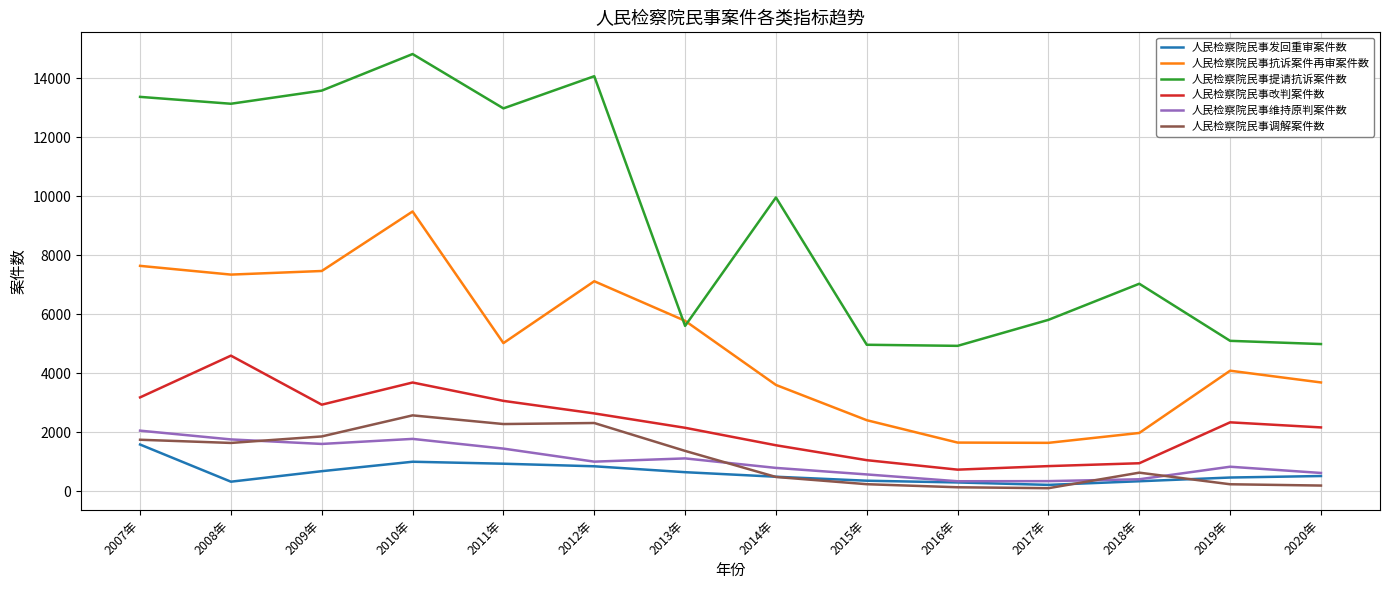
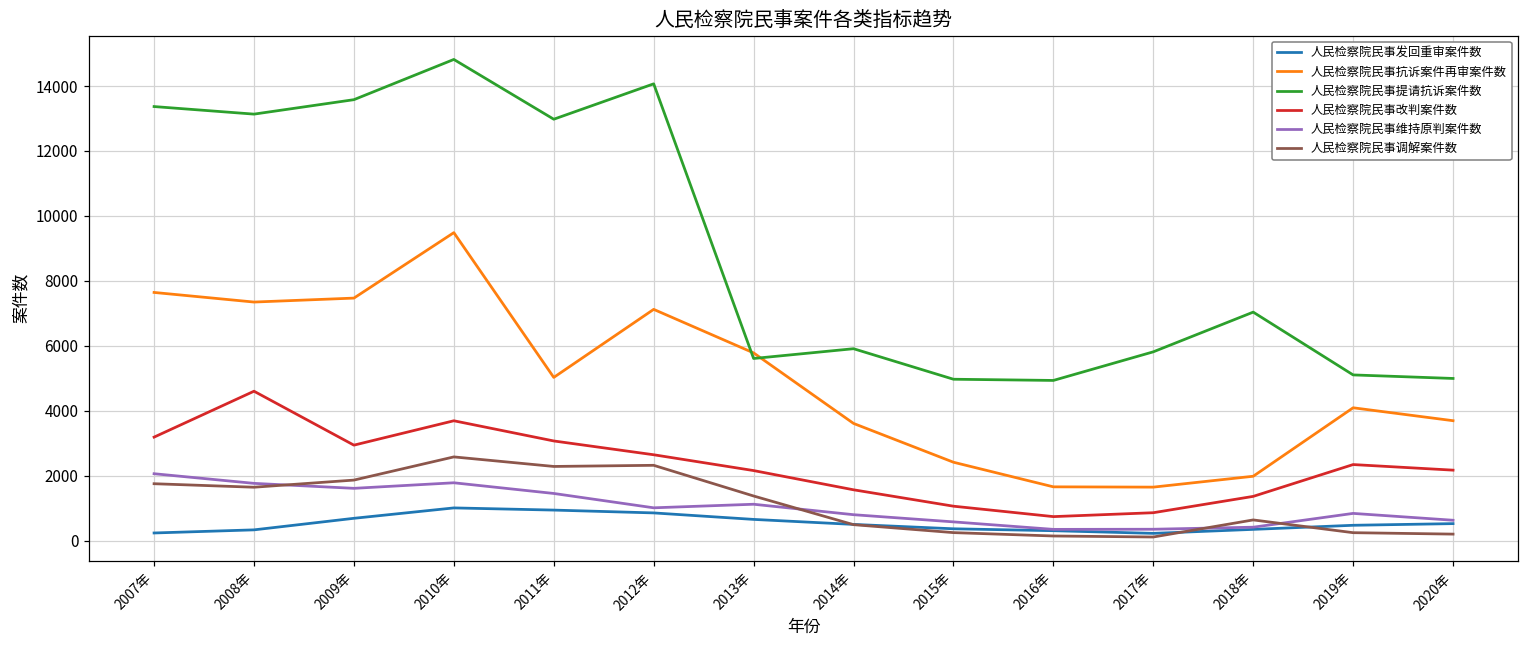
人民检察院民事发回重审案件数, 2007年: 1600 -> 200
人民检察院民事提请抗诉案件数, 2014年: 10000 -> 5900
人民检察院民事改判案件数, 2018年: 1000 -> 1400
